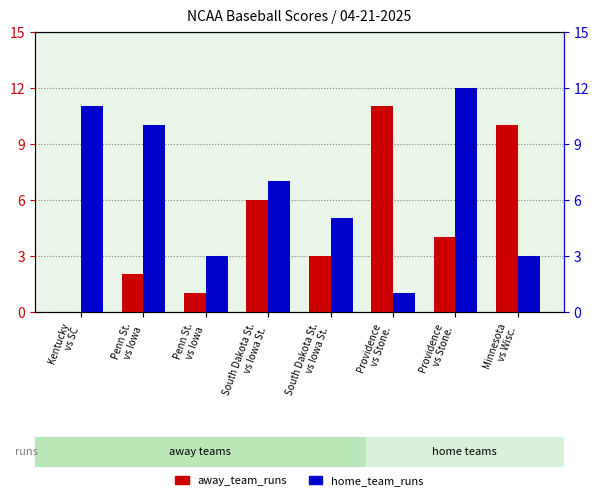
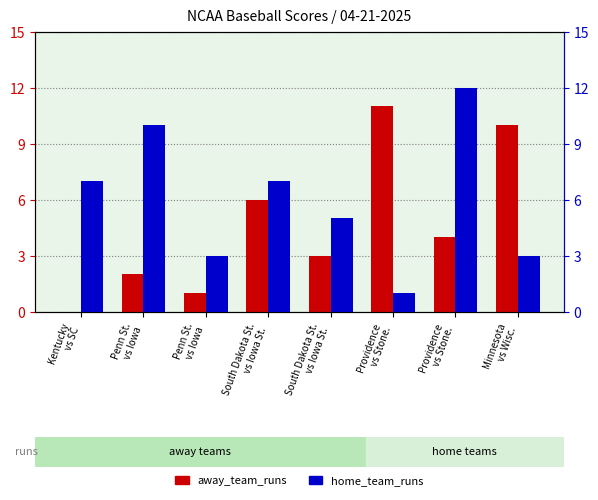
home_team_runs, Kentucky vs SC: 11 -> 7
